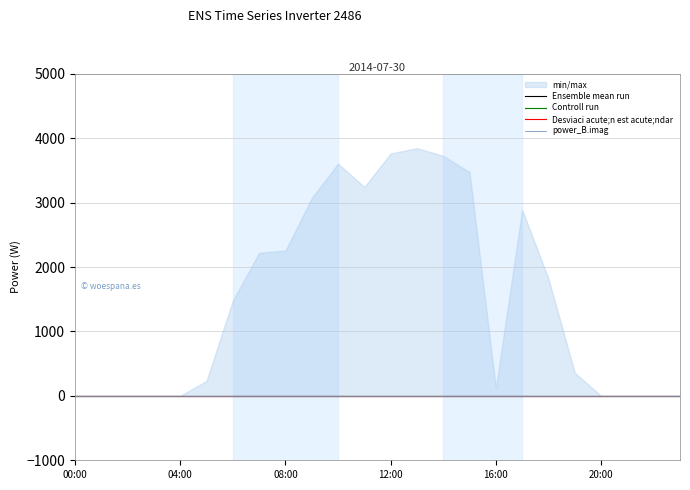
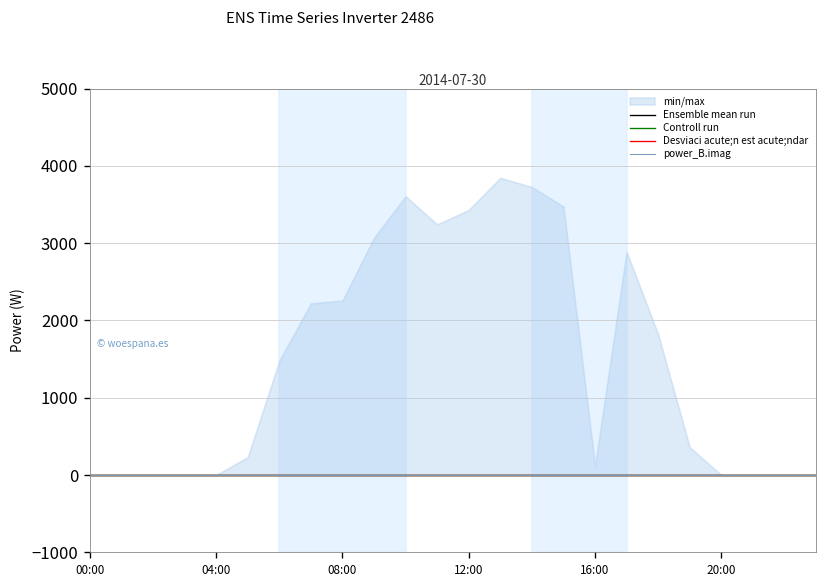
min/max, 12:00: 3800 -> 3400
